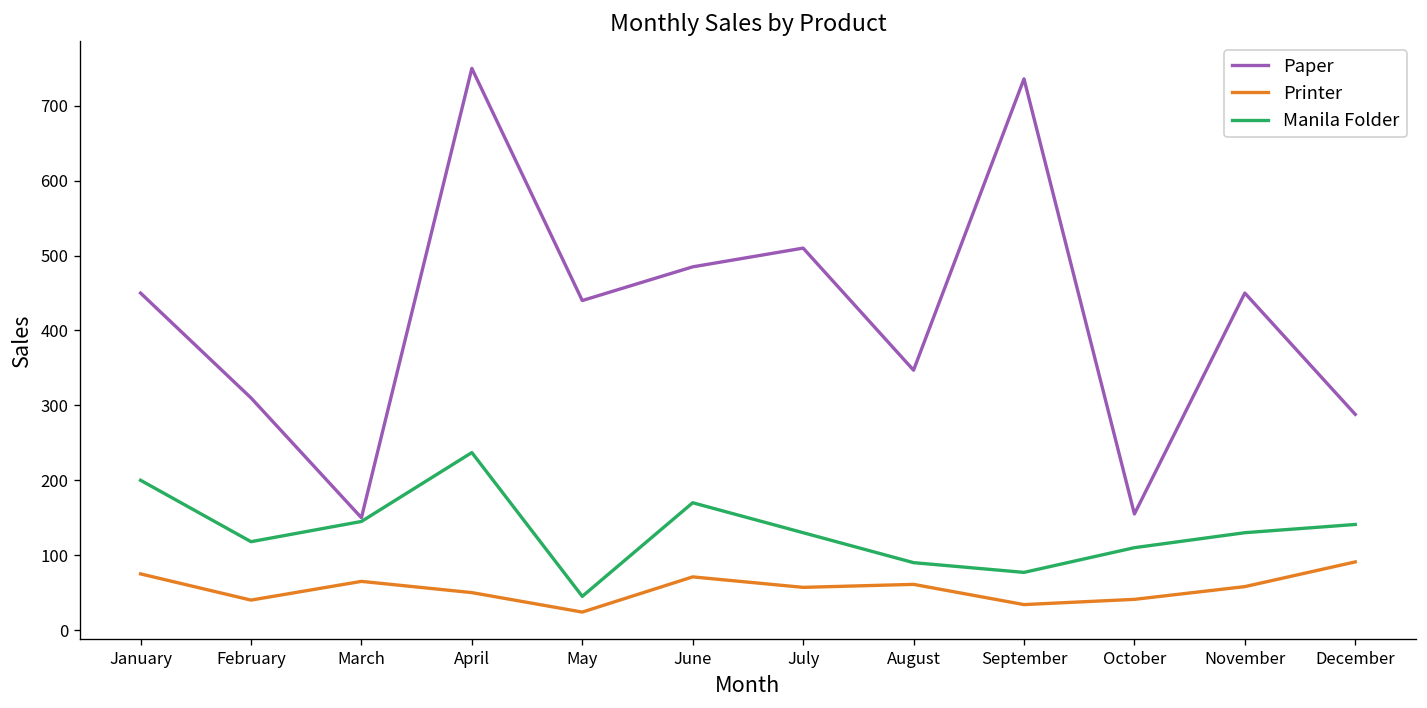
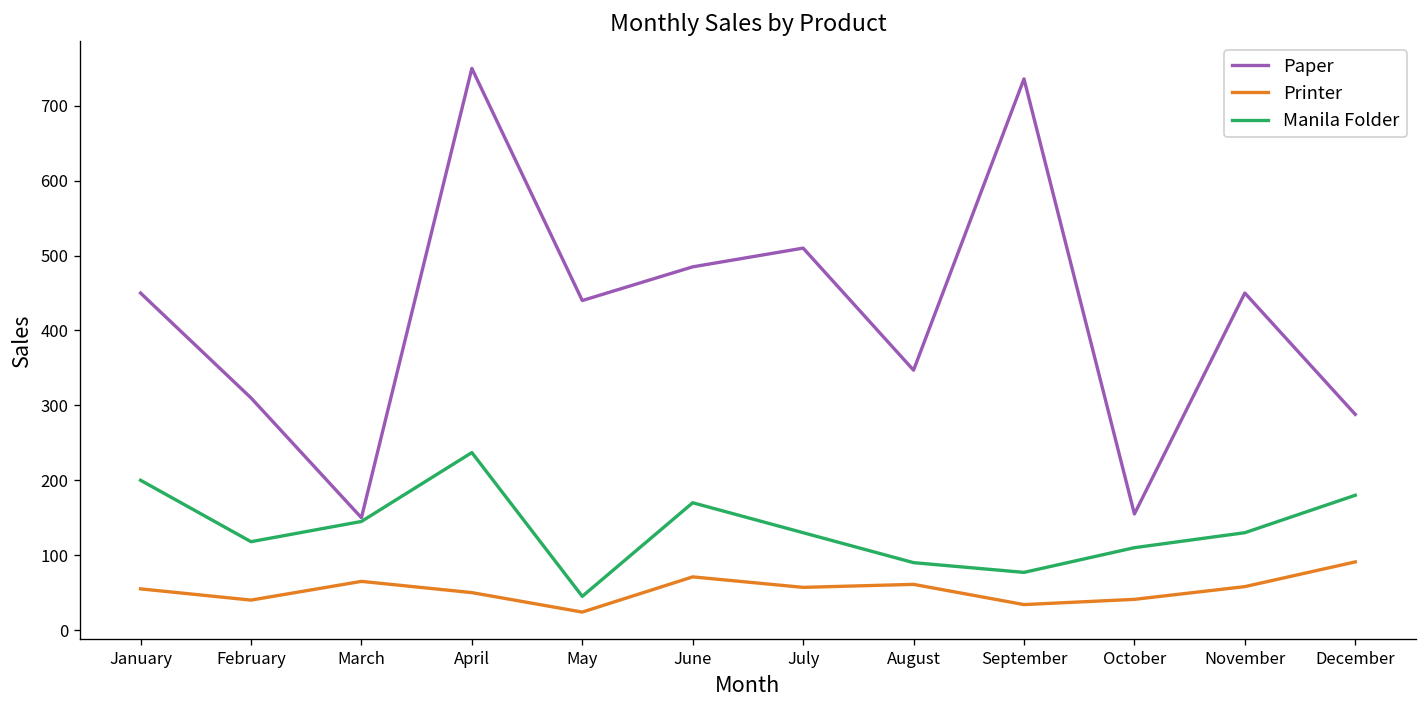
Printer, January: 80 -> 60
Manila Folder, December: 140 -> 180
